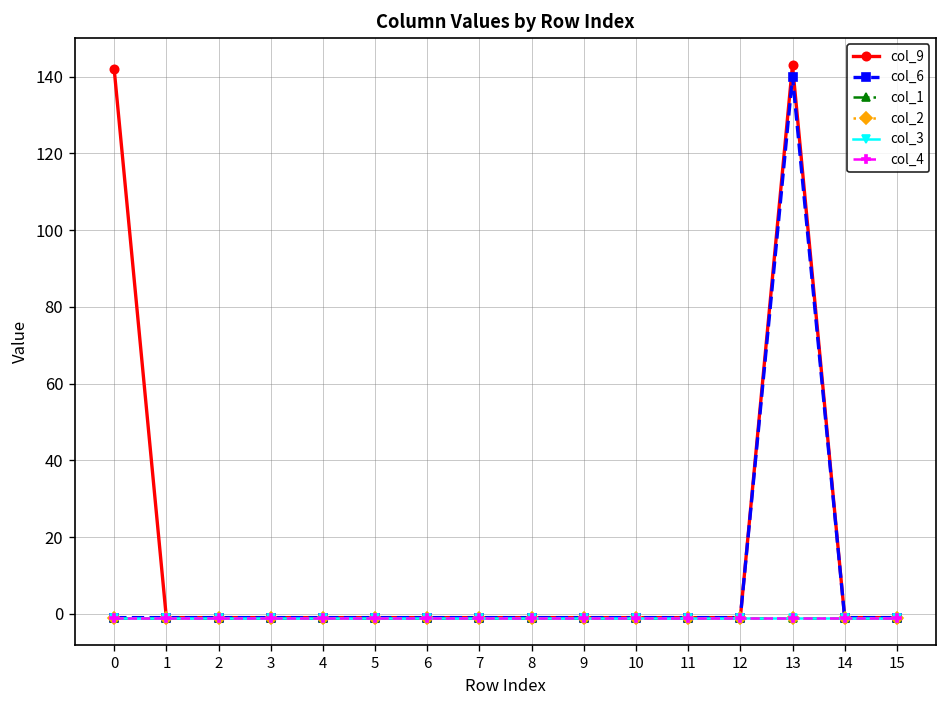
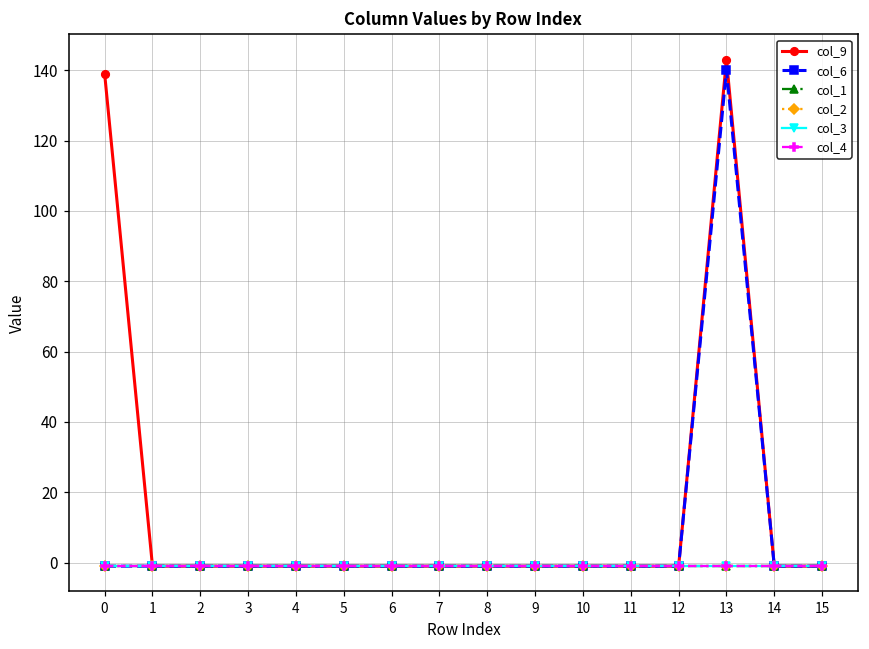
col_9, 0: 142 -> 139
